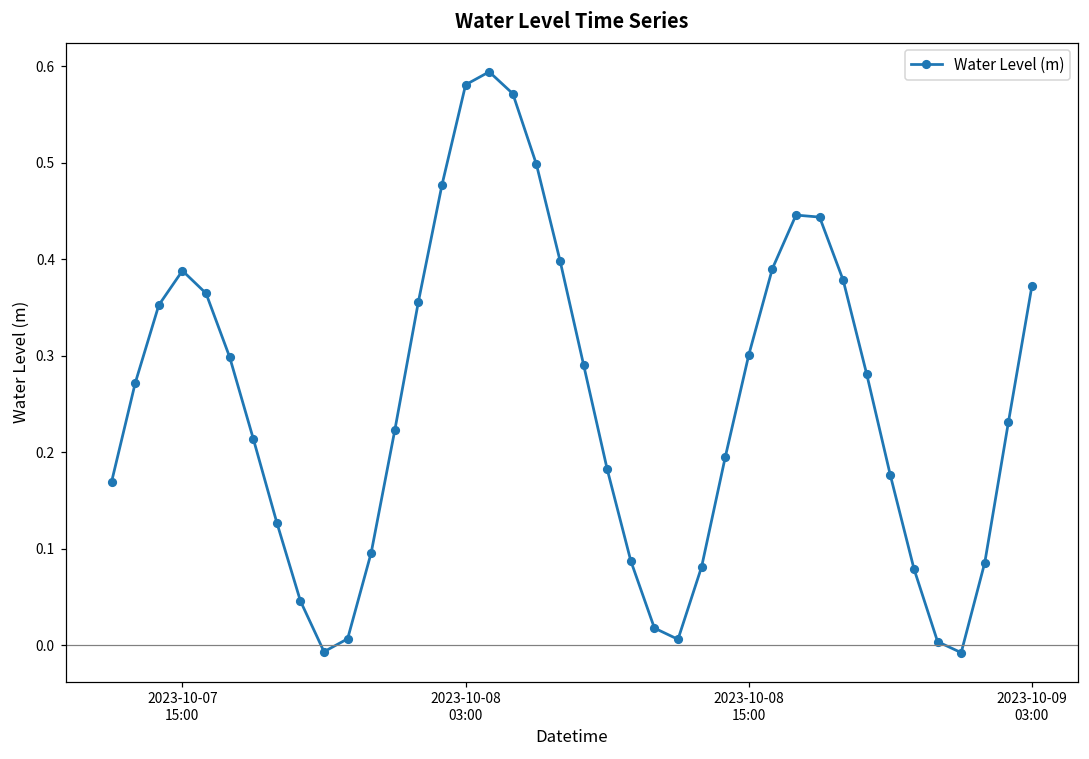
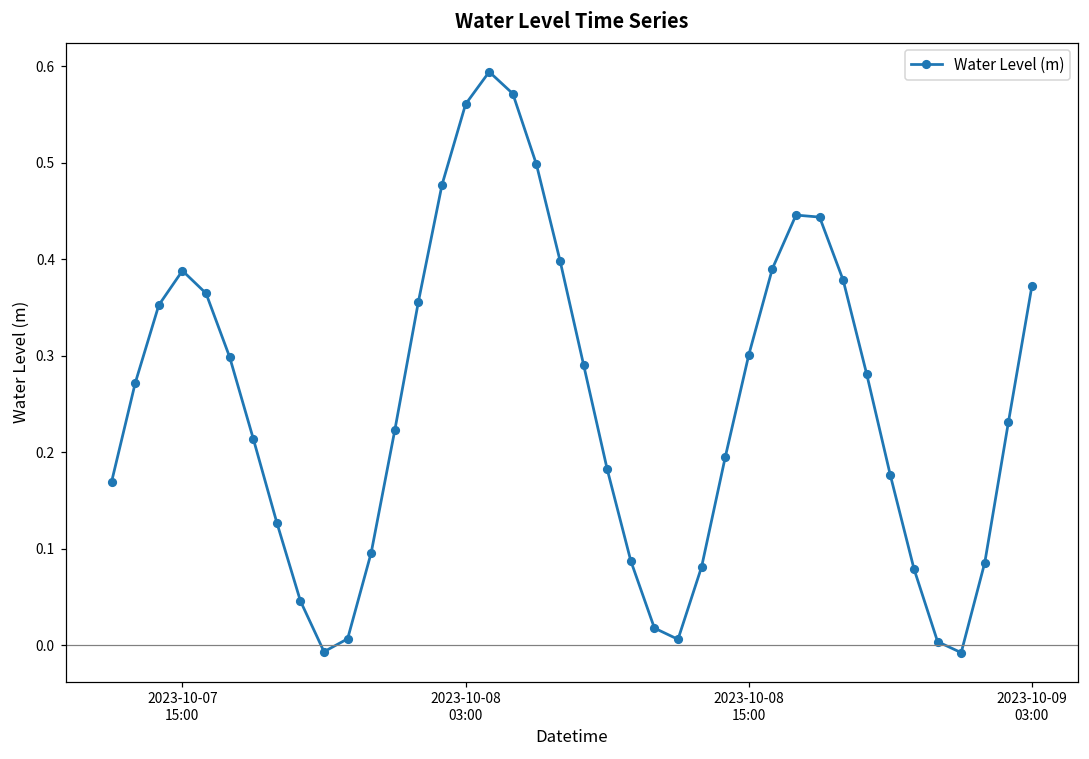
2023-10-08 03:00: 0.58 -> 0.56
